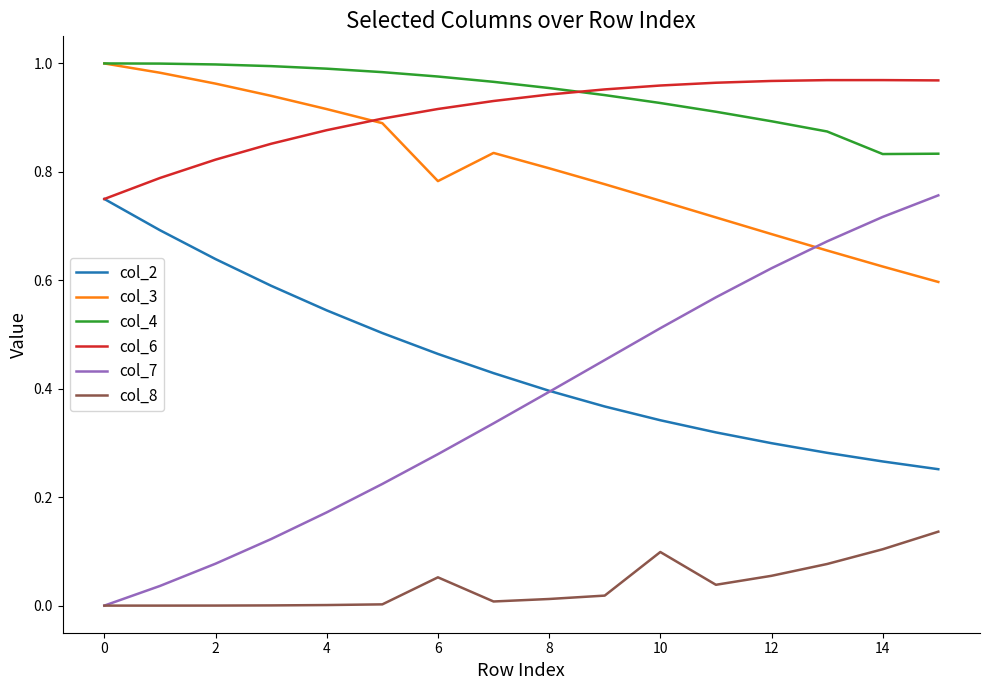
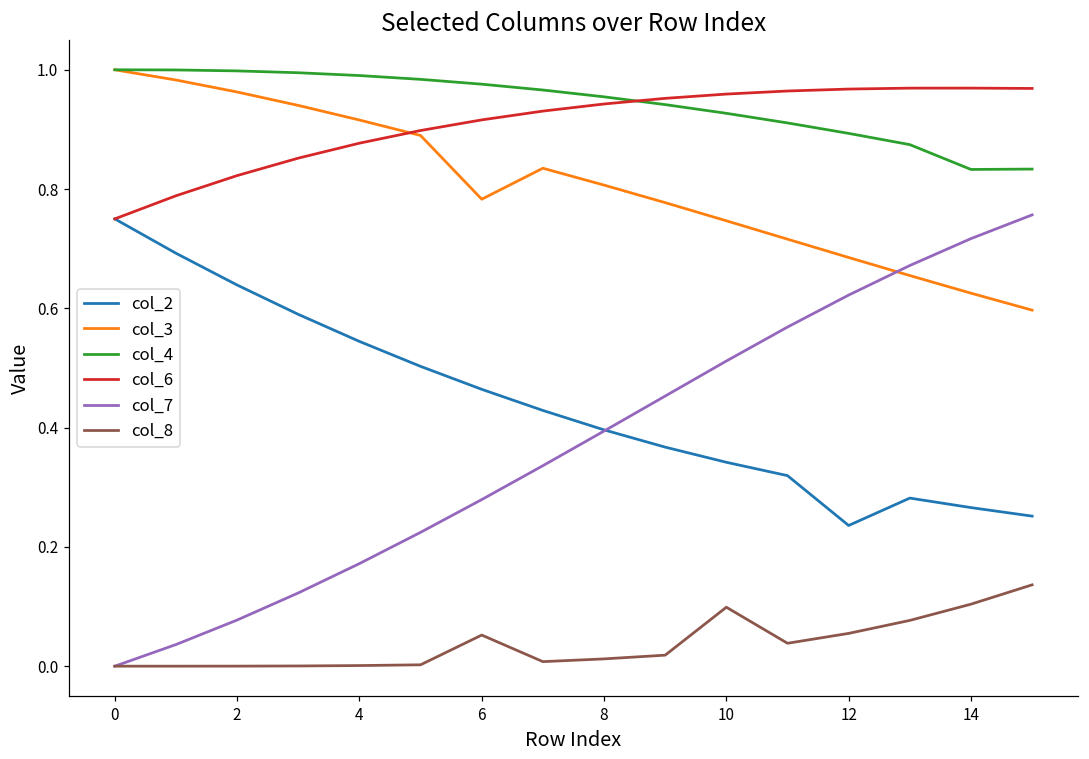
col_2, 12: 0.30 -> 0.24
